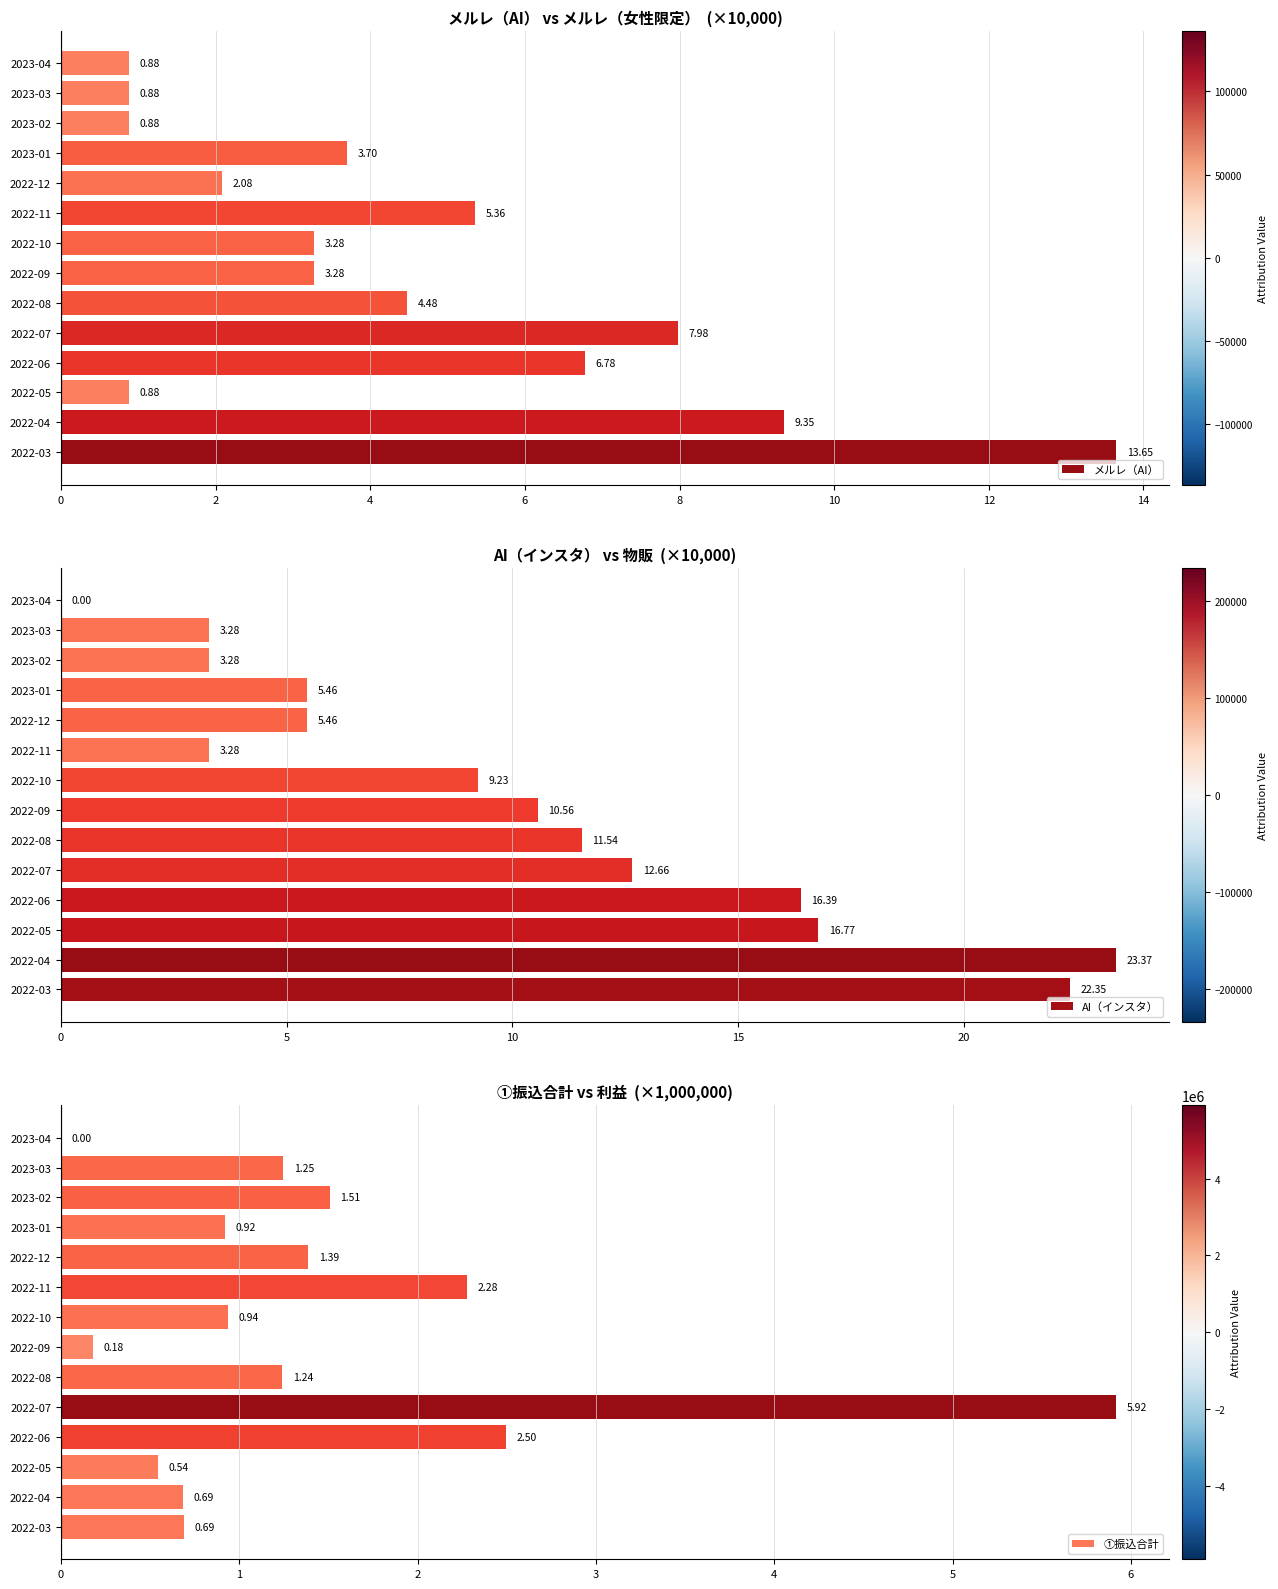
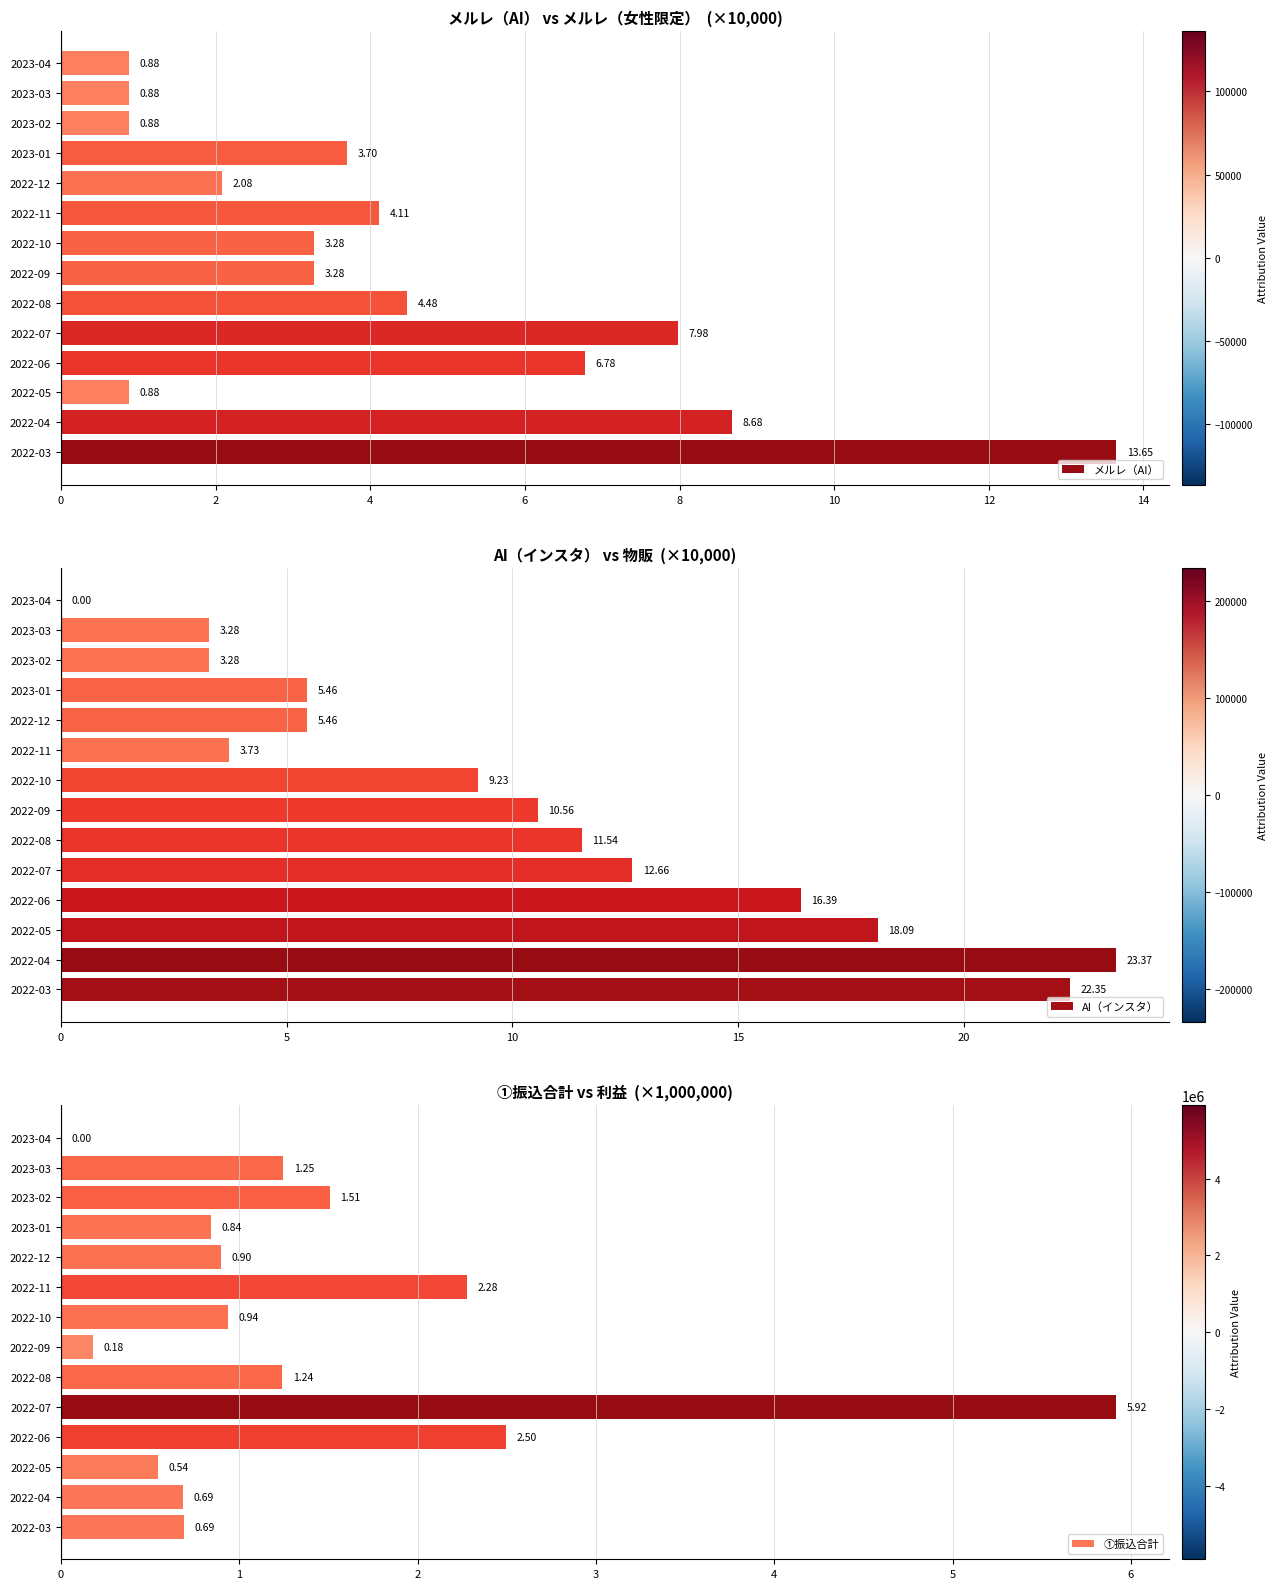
メルレ（AI） vs メルレ（女性限定） (×10,000), 2022-11: 5.36 -> 4.11
メルレ（AI） vs メルレ（女性限定） (×10,000), 2022-04: 9.35 -> 8.68
AI（インスタ） vs 物販 (×10,000), 2022-11: 3.28 -> 3.73
AI（インスタ） vs 物販 (×10,000), 2022-05: 16.77 -> 18.09
①振込合計 vs 利益 (×1,000,000), 2023-01: 0.92 -> 0.84
①振込合計 vs 利益 (×1,000,000), 2022-12: 1.39 -> 0.90
